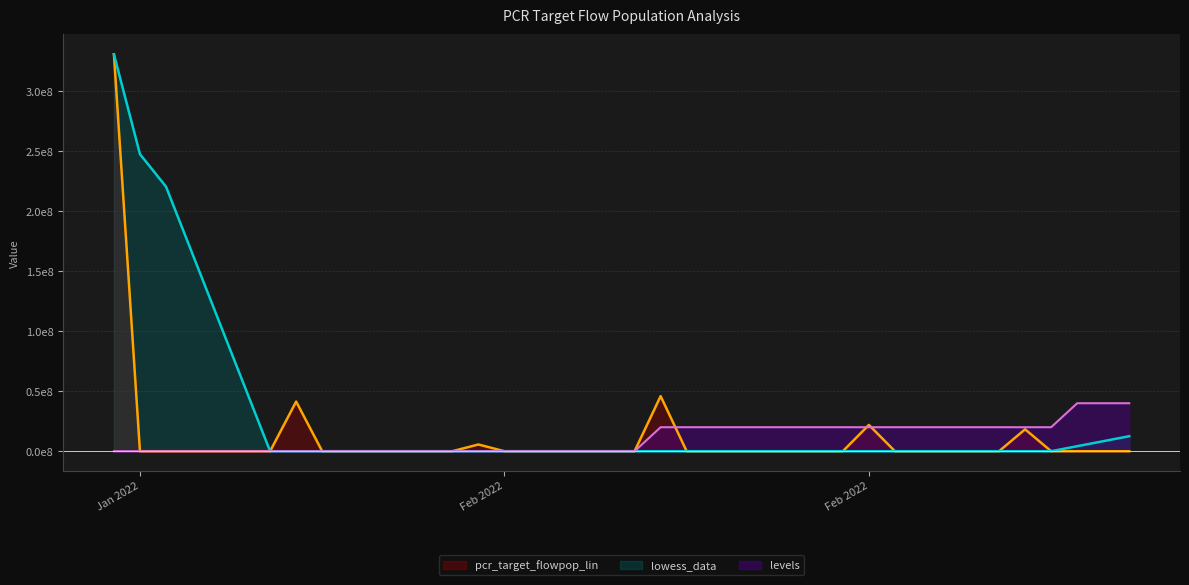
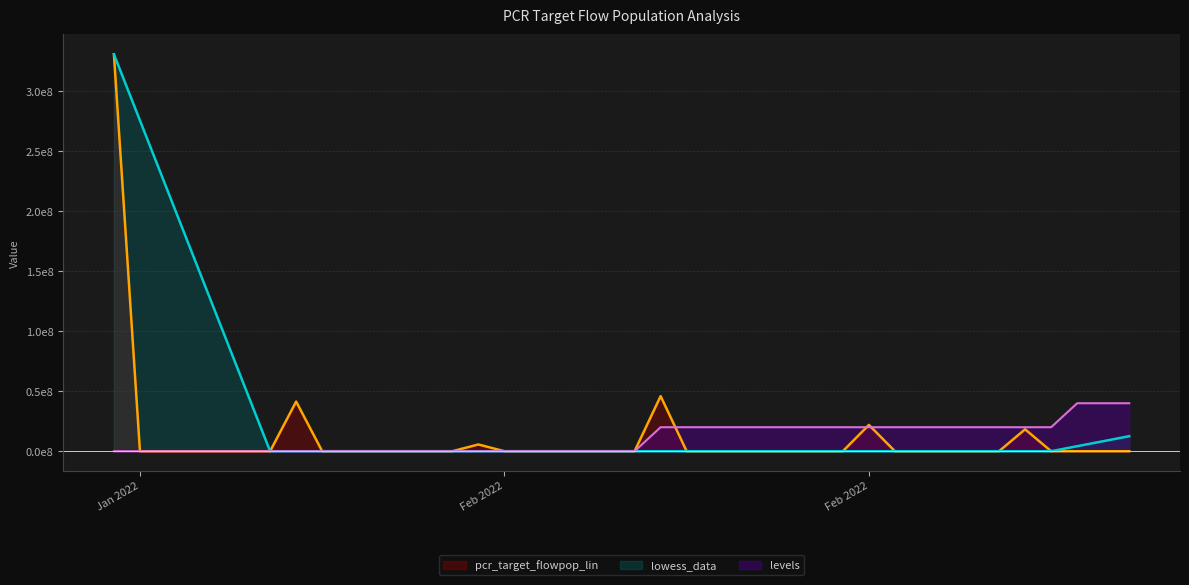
lowess_data, Jan 2022: 248000000 -> 276000000
